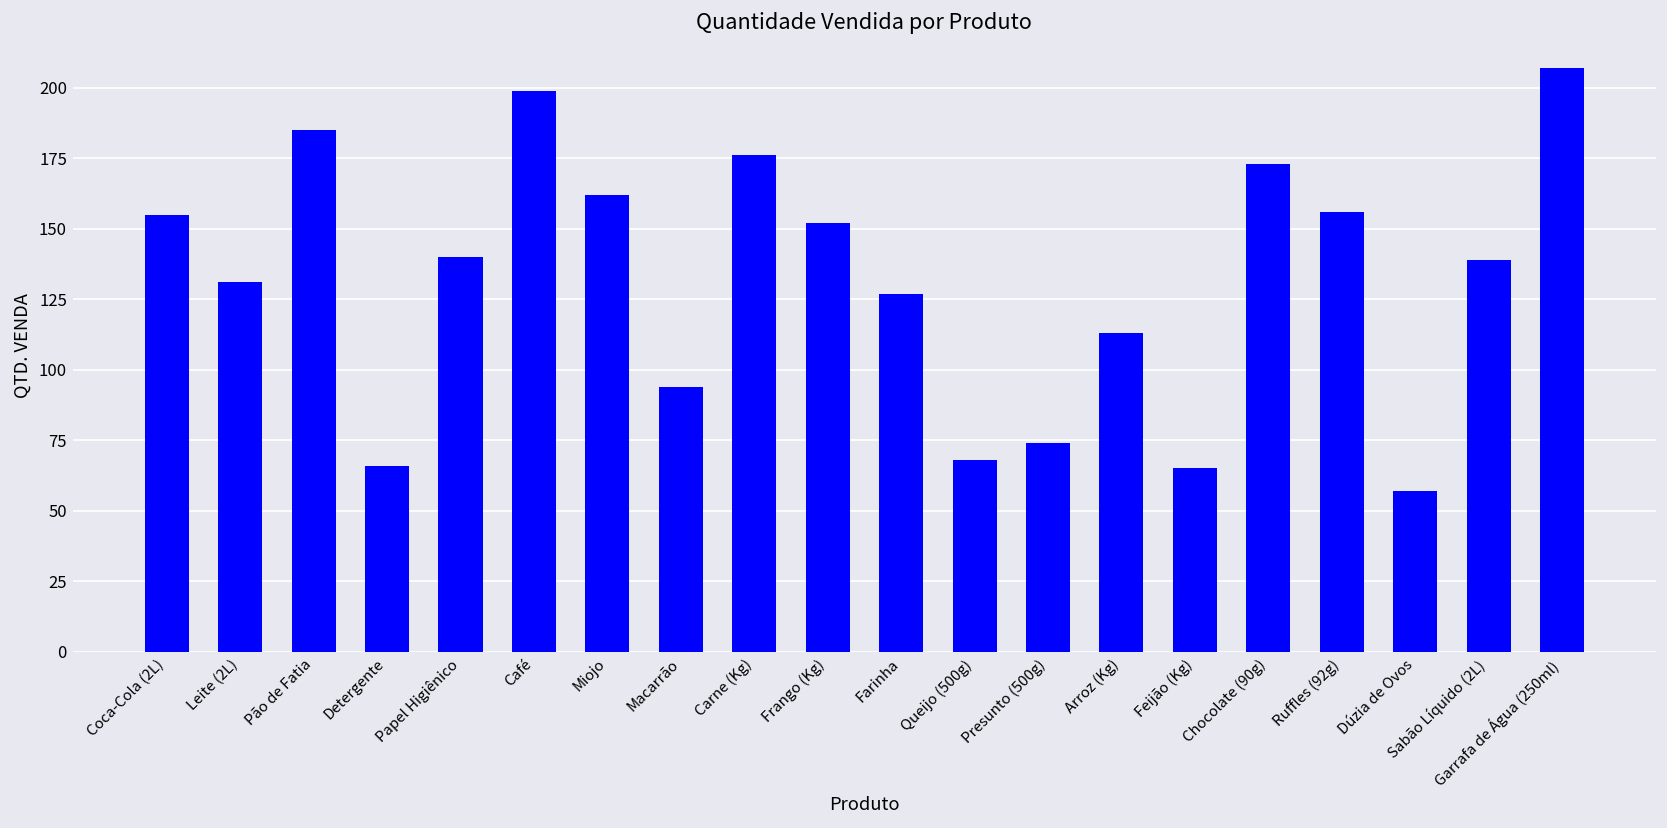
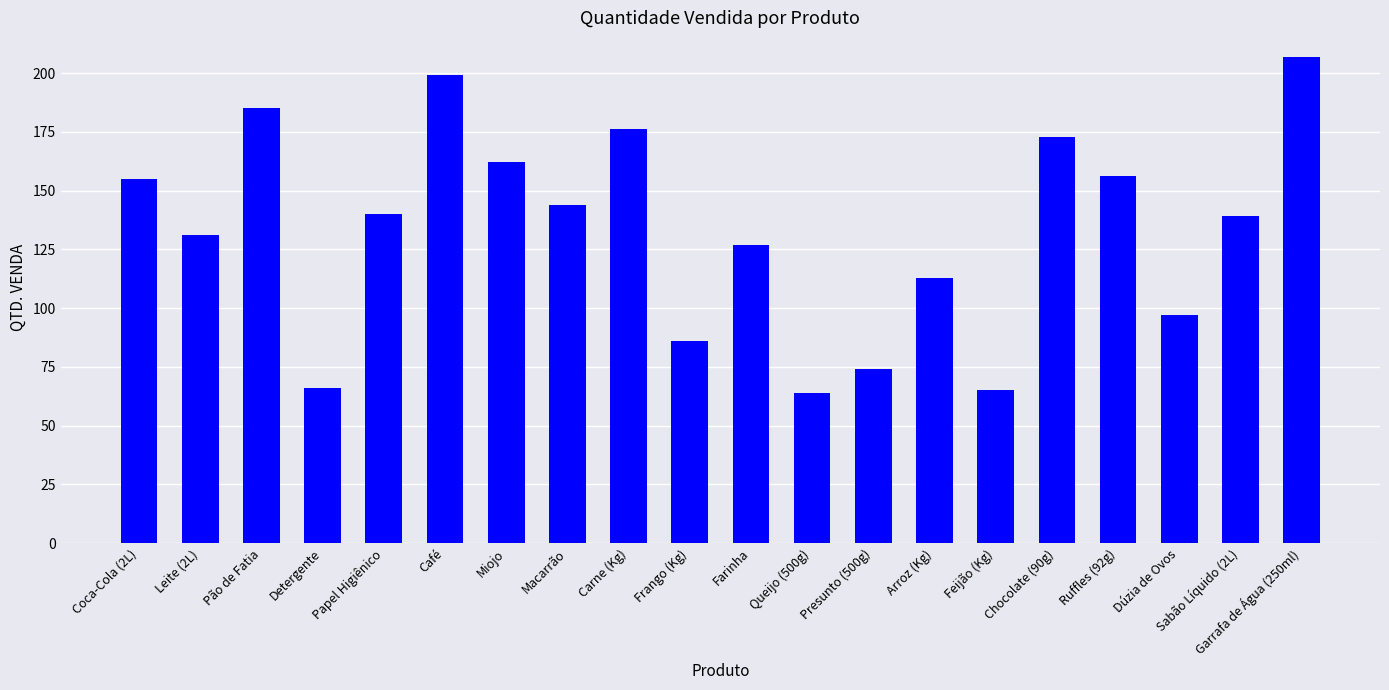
Macarrão: 94 -> 144
Frango (Kg): 152 -> 86
Queijo (500g): 68 -> 64
Dúzia de Ovos: 57 -> 97
